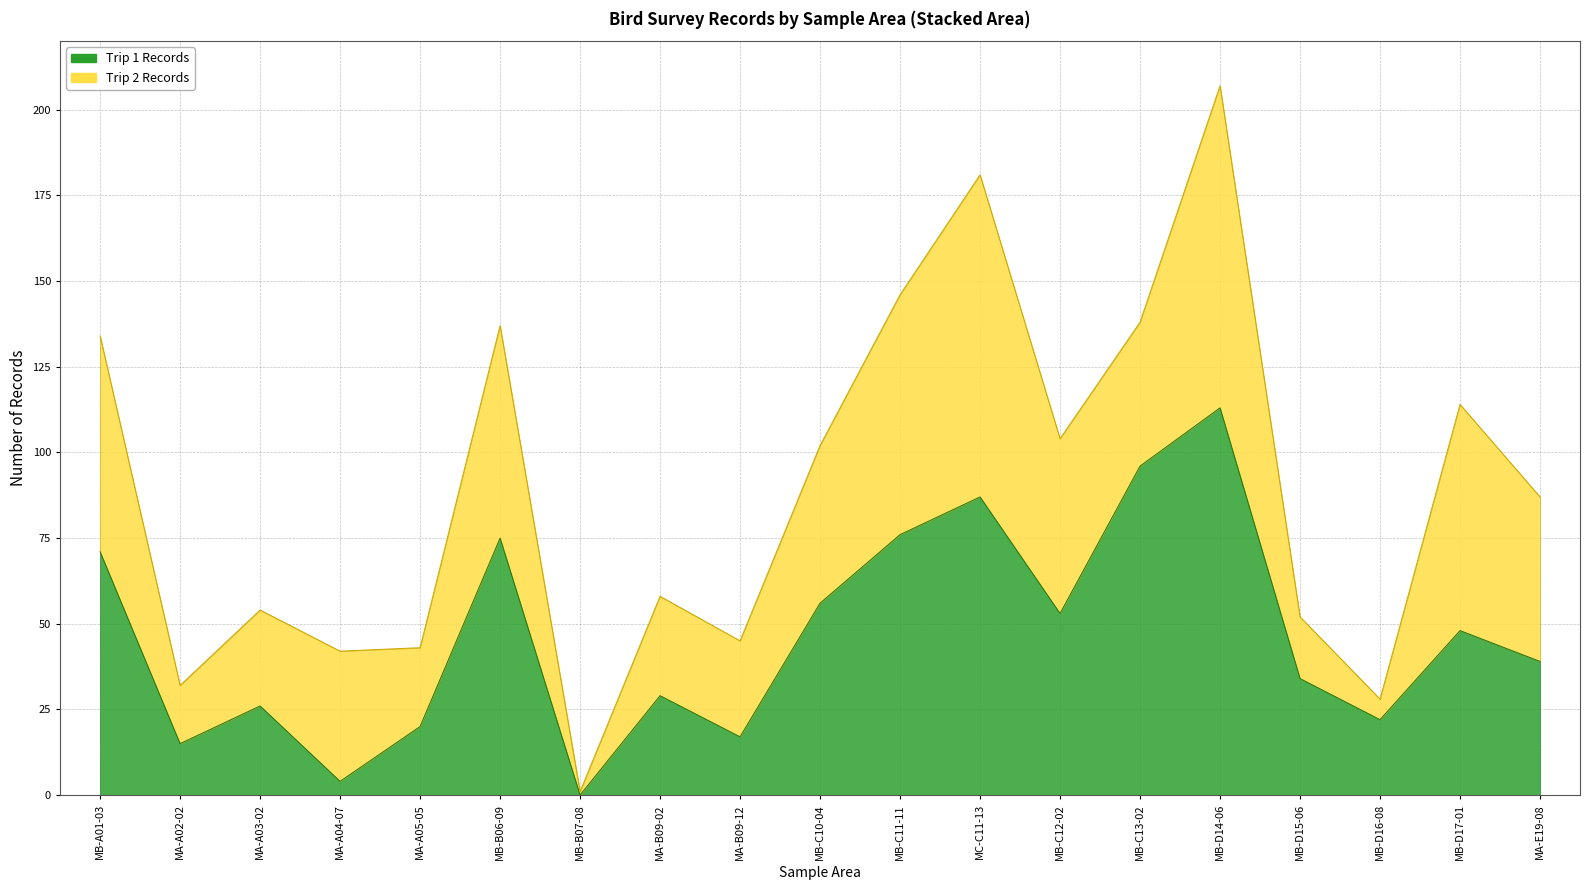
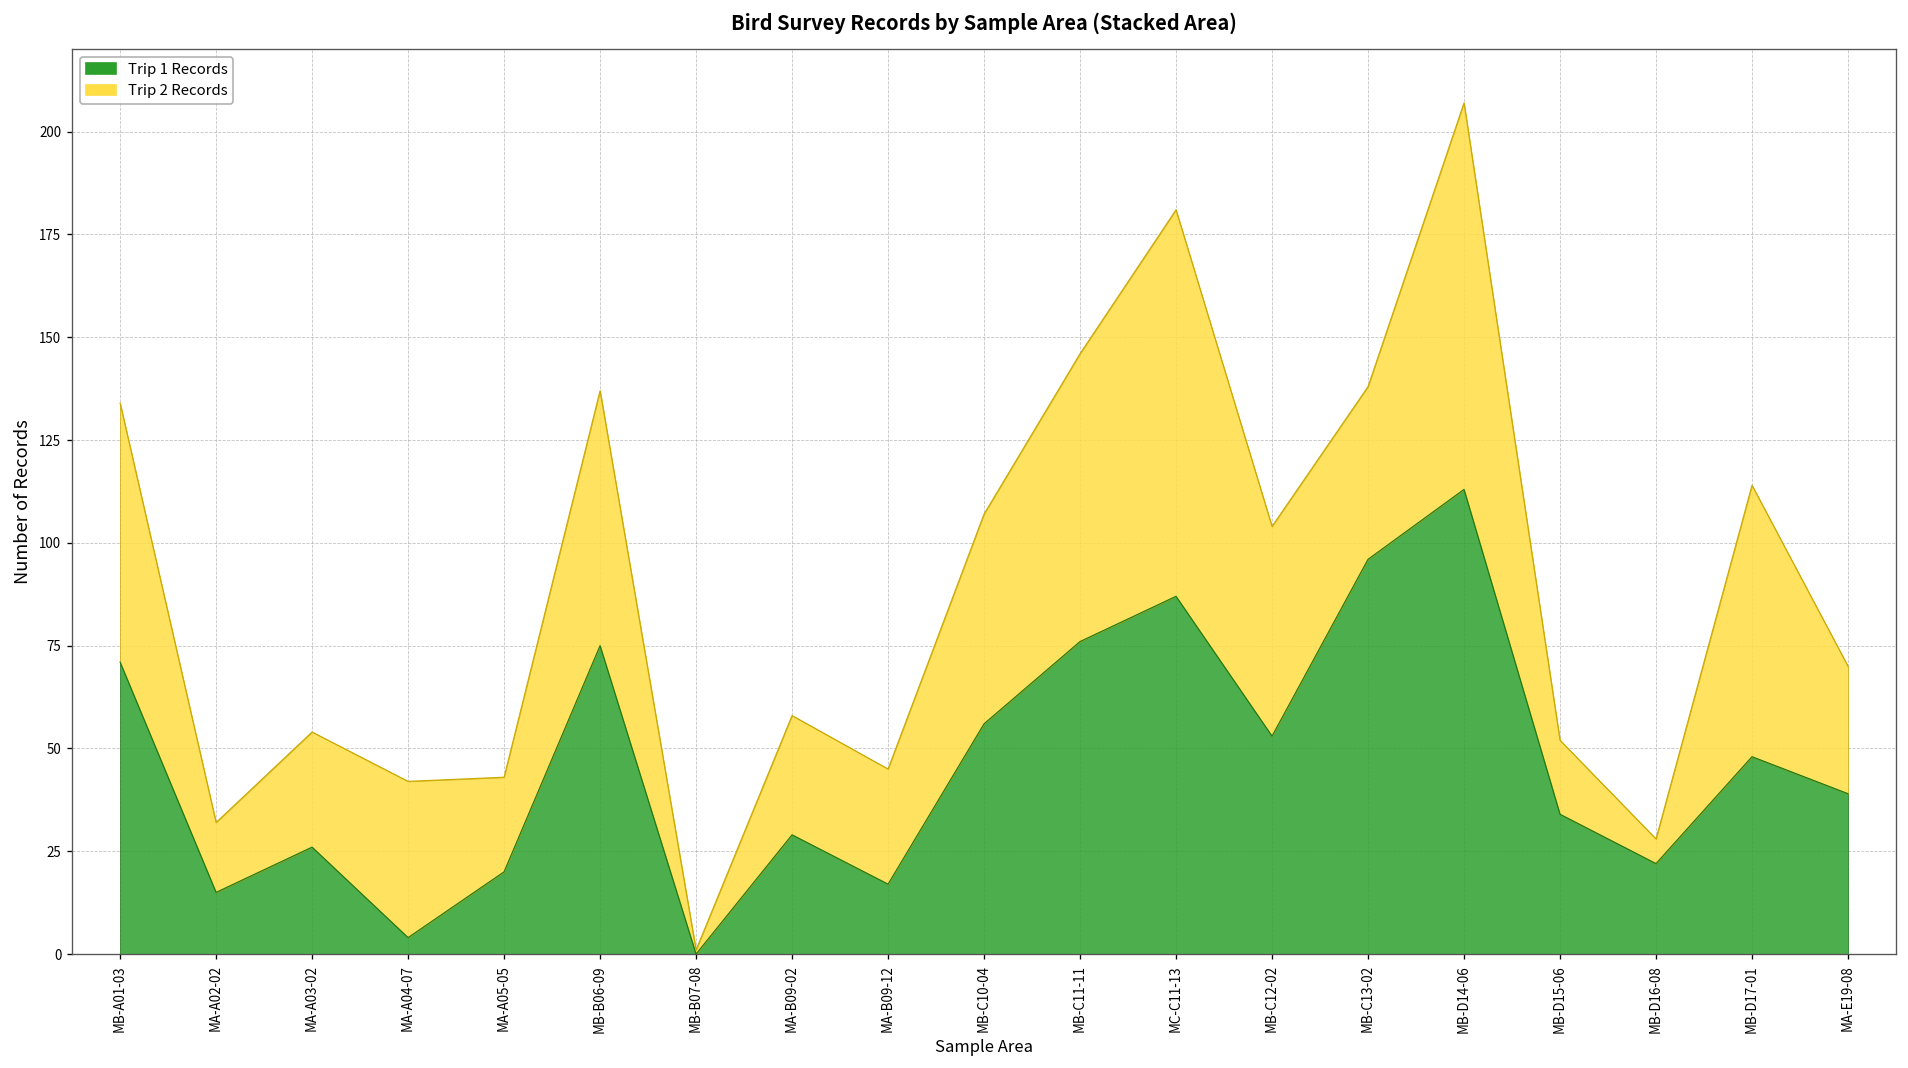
Trip 2 Records, MB-C10-04: 46 -> 51
Trip 2 Records, MA-E19-08: 48 -> 31
